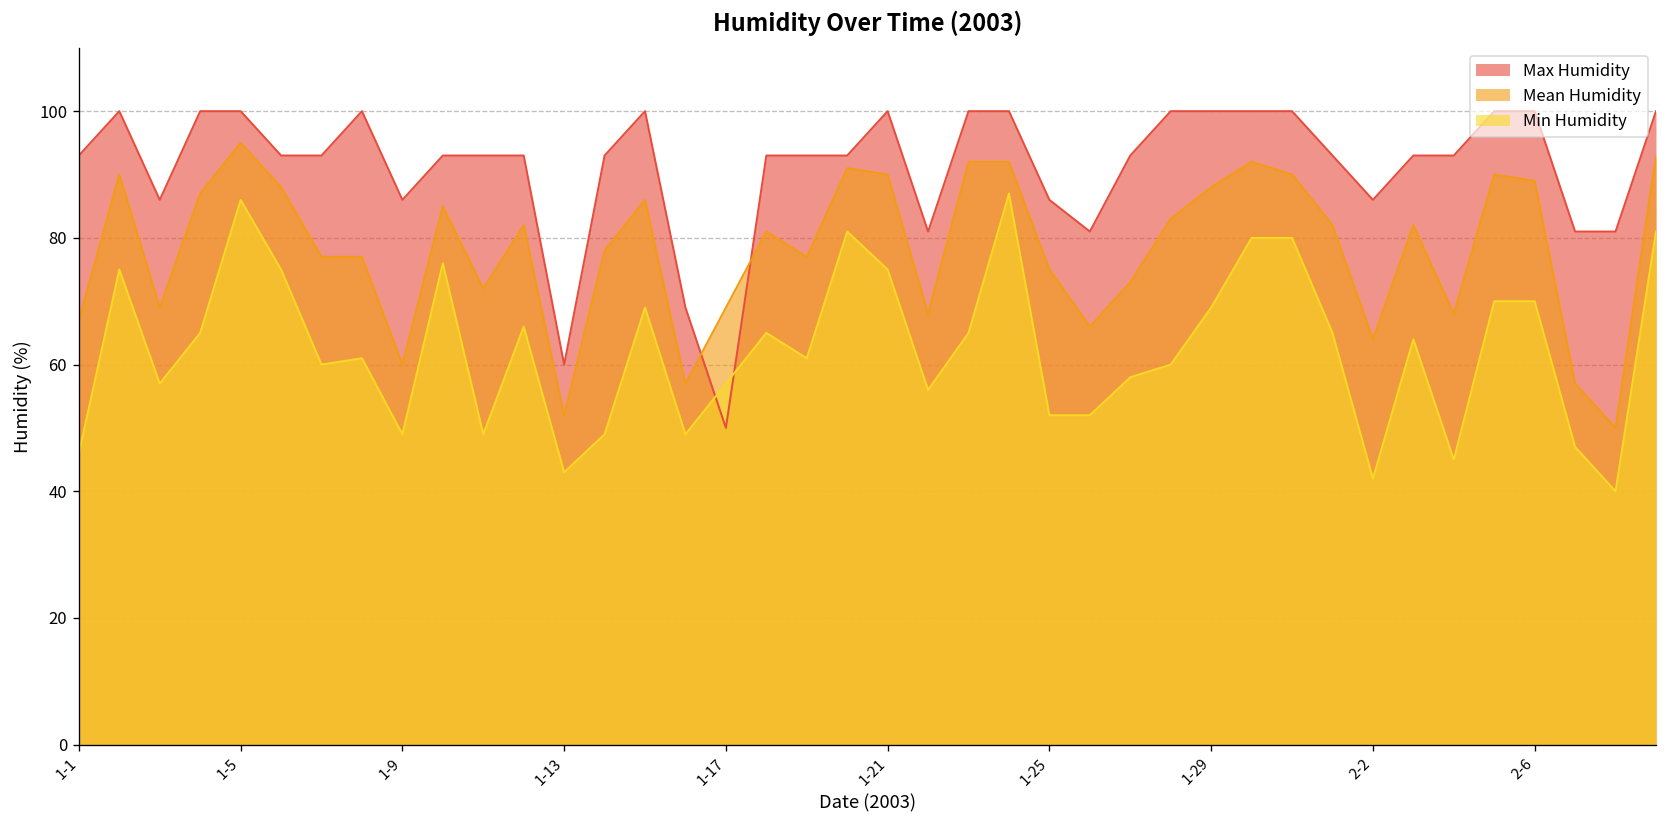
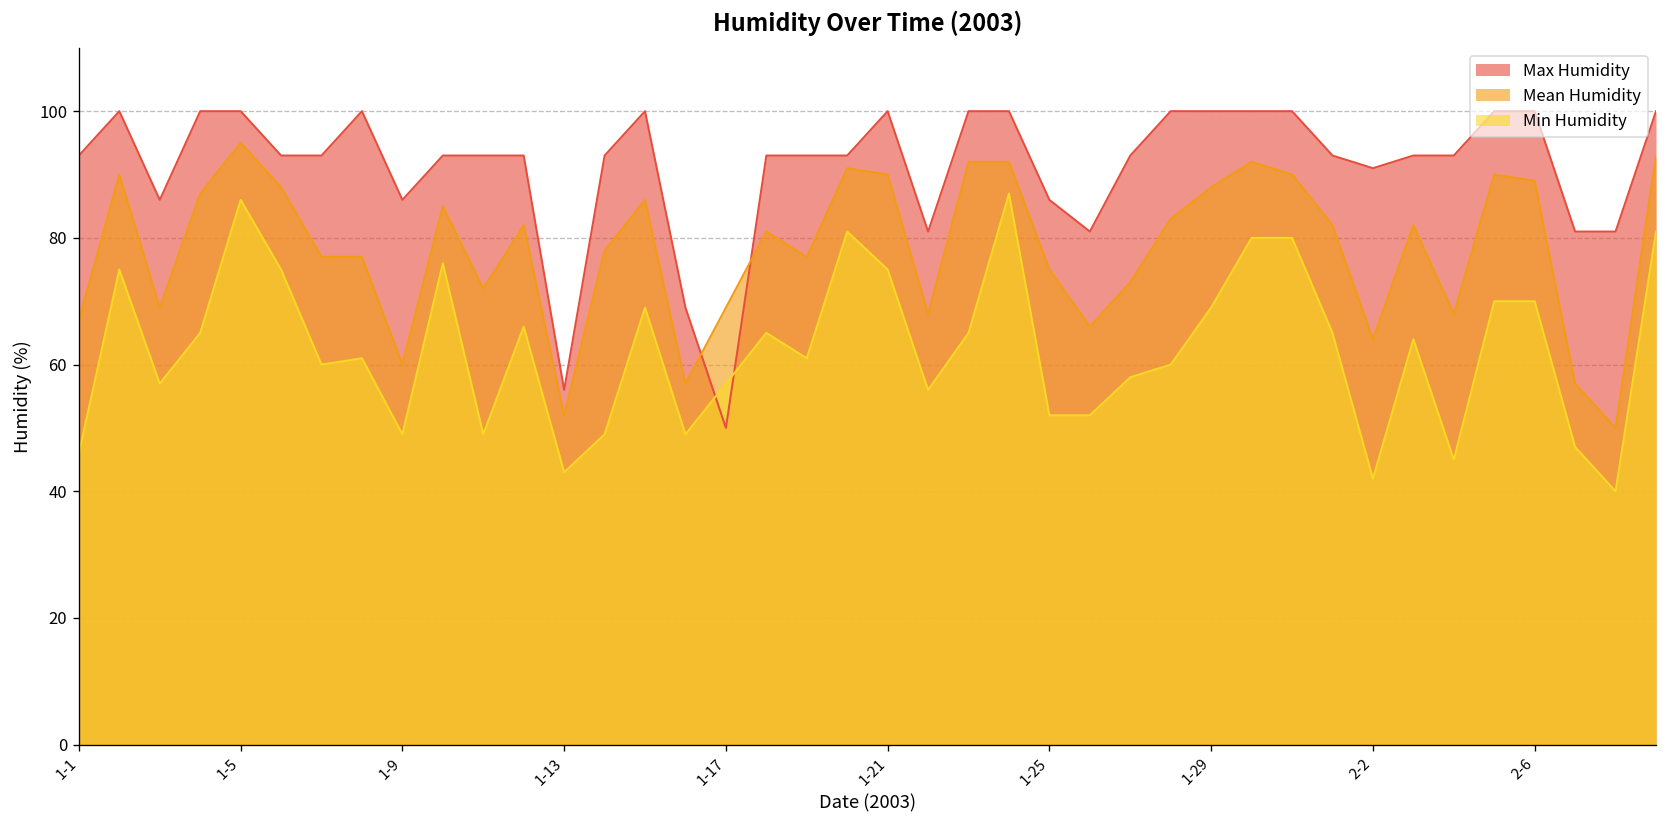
Max Humidity, 1-13: 60 -> 56
Max Humidity, 2-2: 86 -> 91
